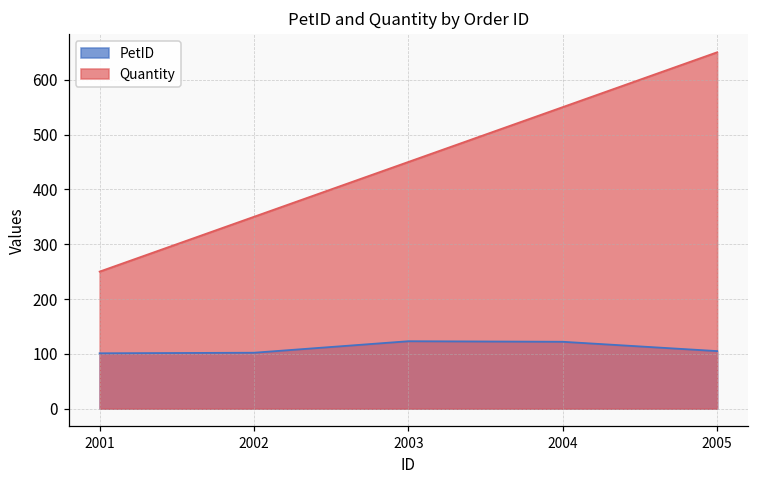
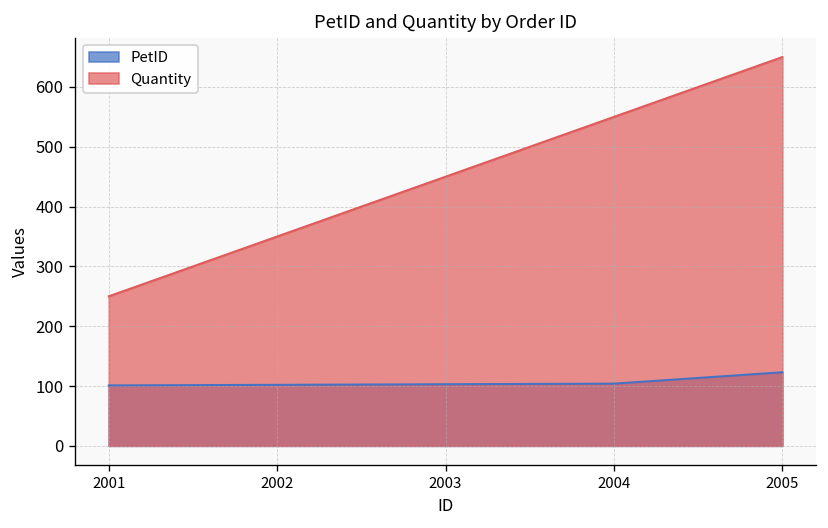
PetID, 2003: 120 -> 100
PetID, 2004: 120 -> 100
PetID, 2005: 110 -> 120
